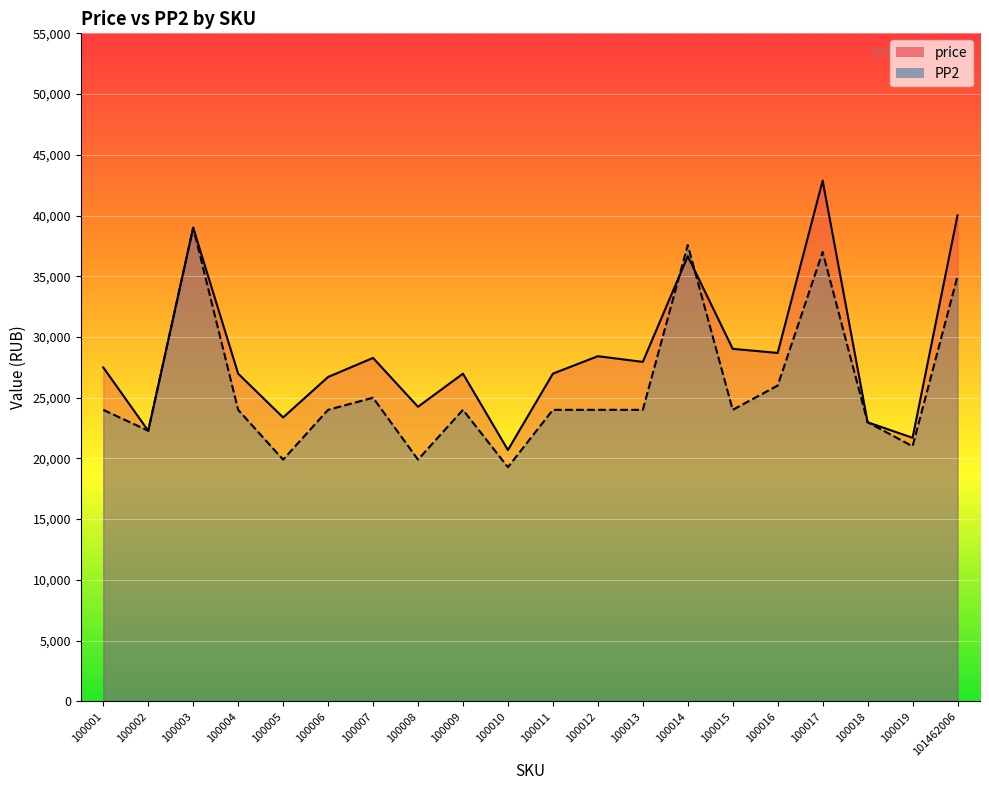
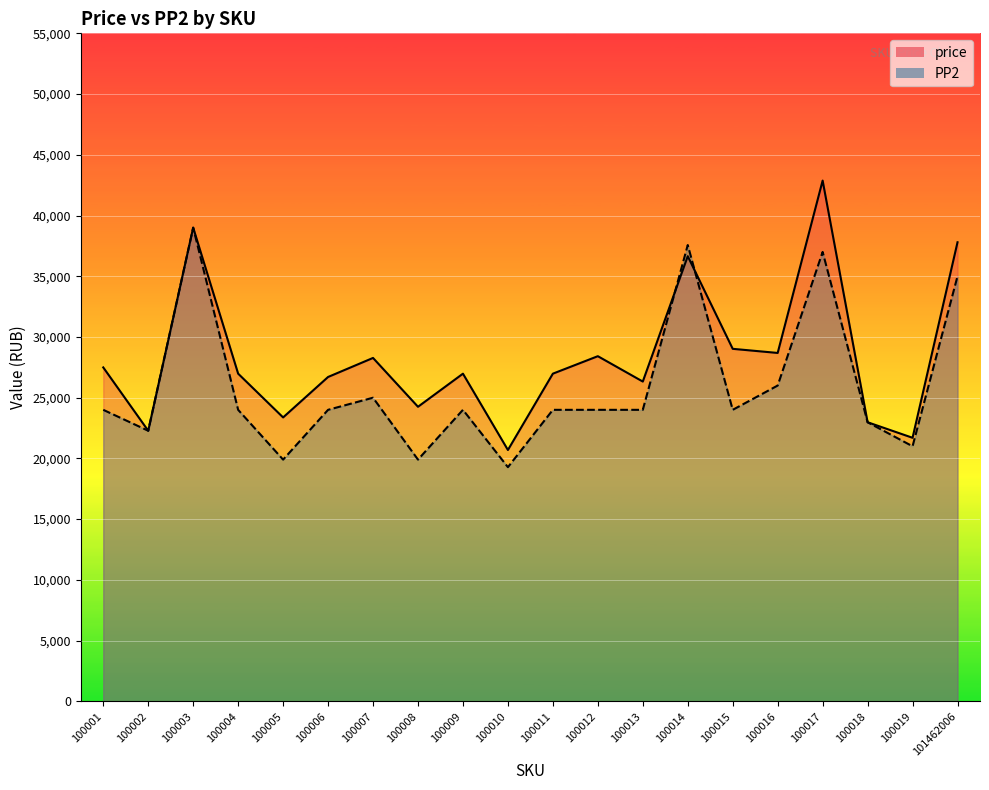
price, 100013: 27,900 -> 26,300
price, 101462006: 40,000 -> 37,800
